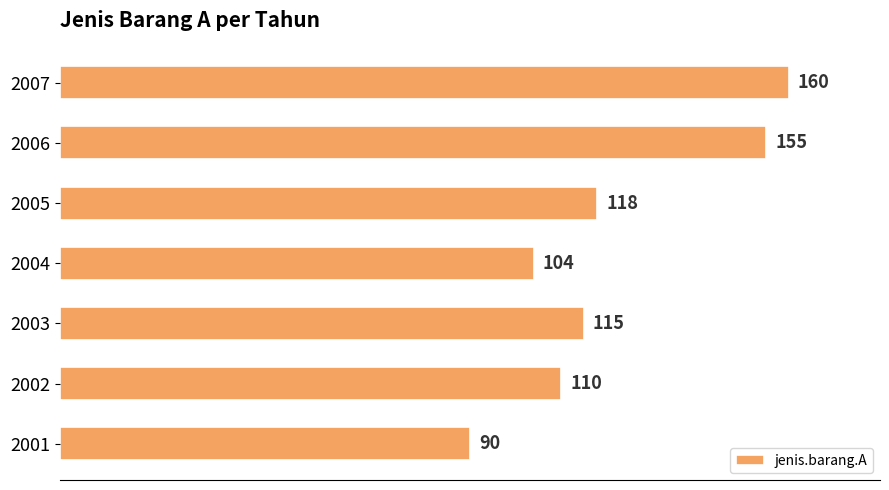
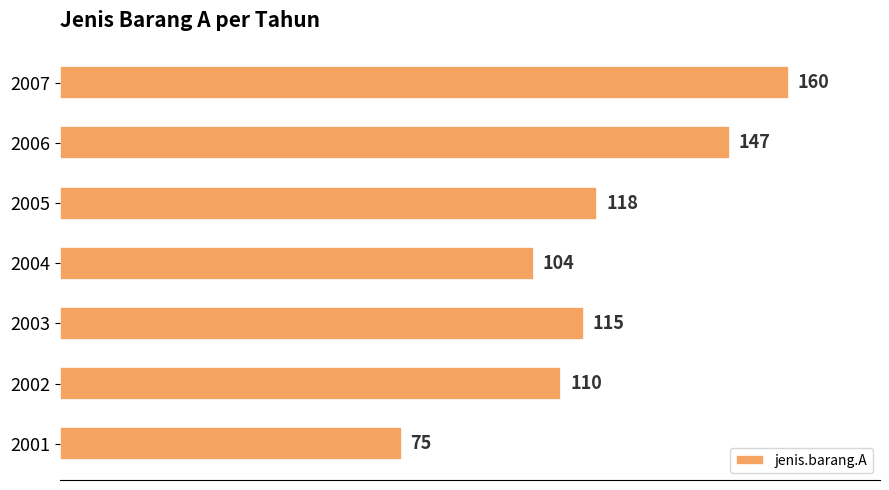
2006: 155 -> 147
2001: 90 -> 75
